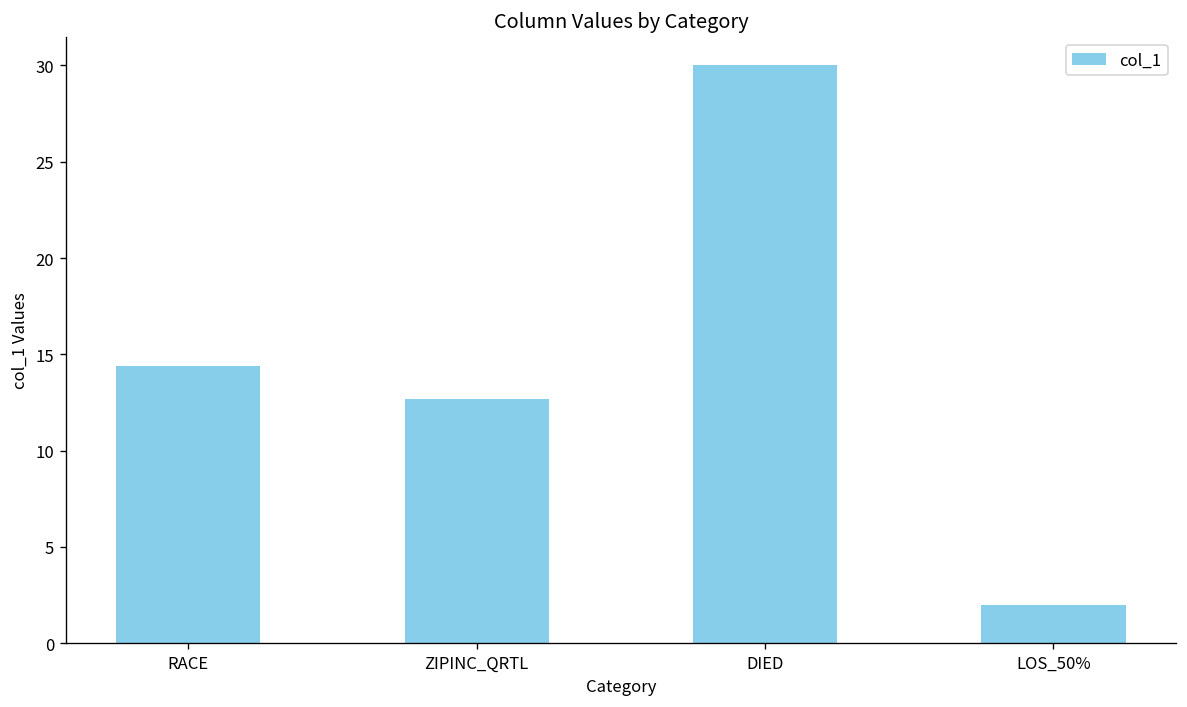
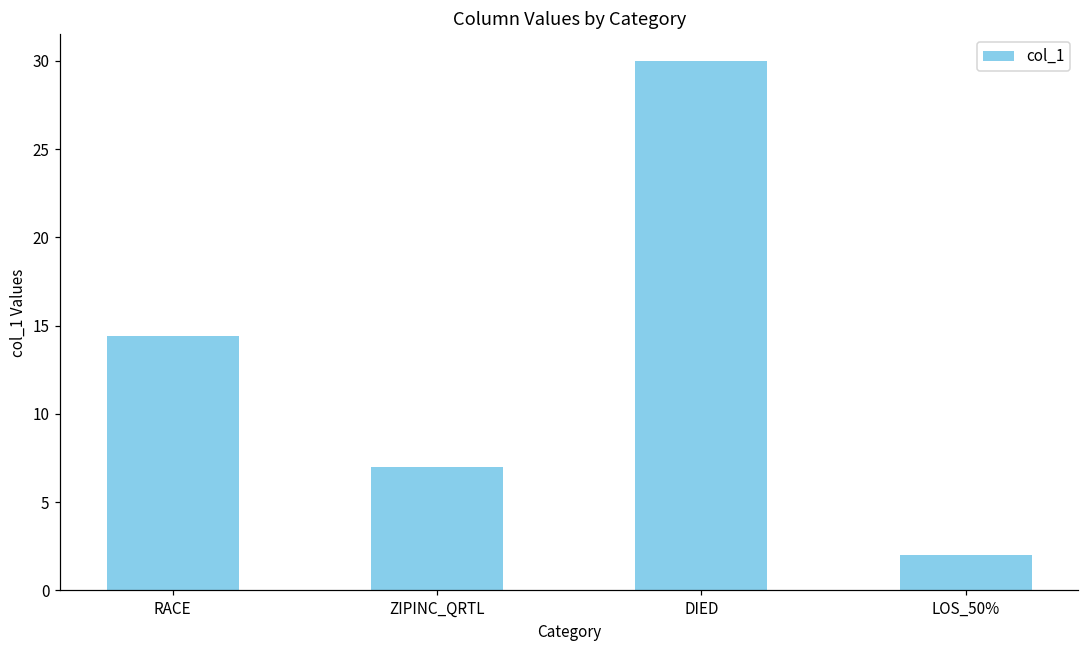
ZIPINC_QRTL: 12.7 -> 7.0
